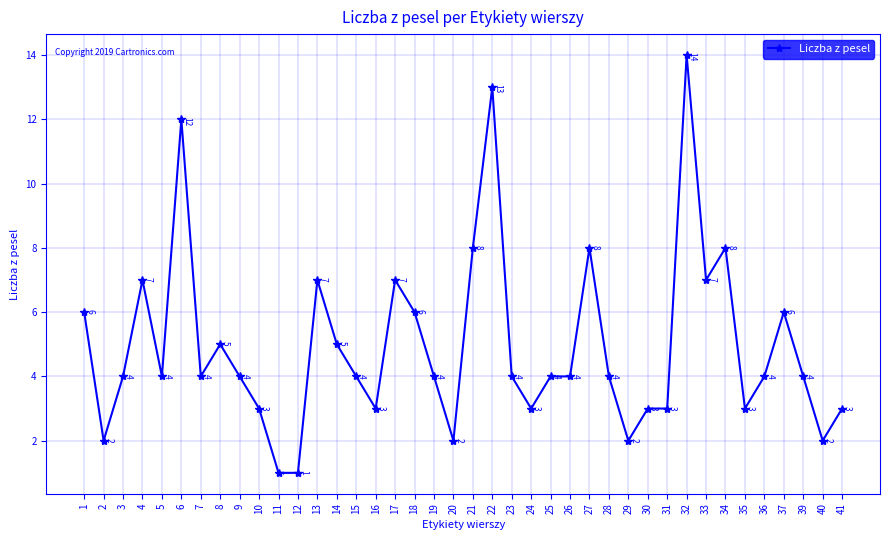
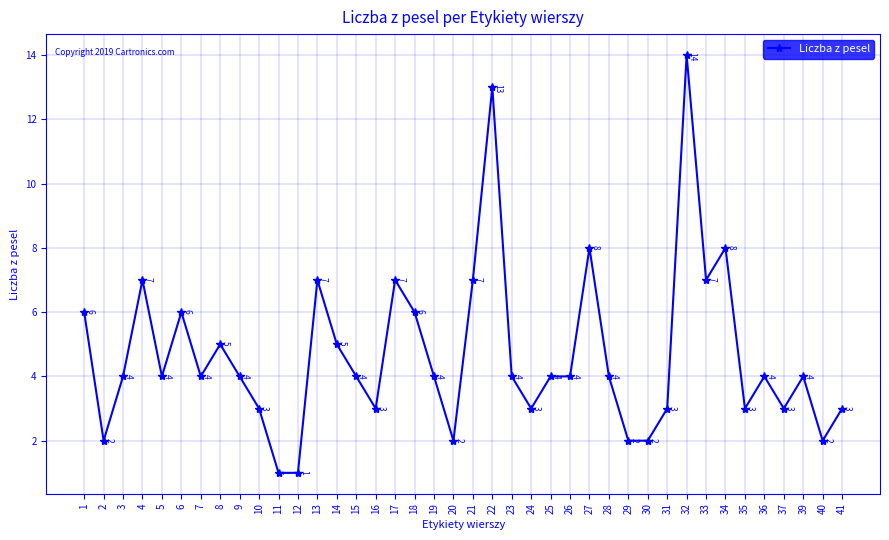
6: 12 -> 6
21: 8 -> 7
30: 3 -> 2
37: 6 -> 3
